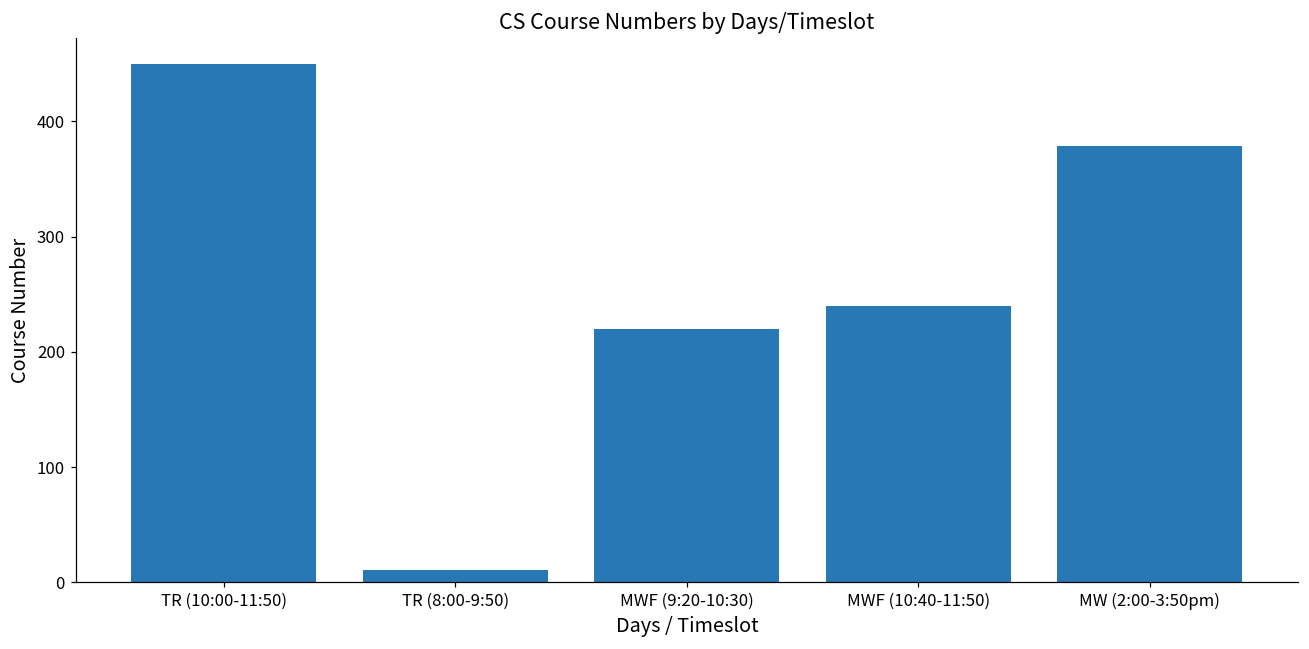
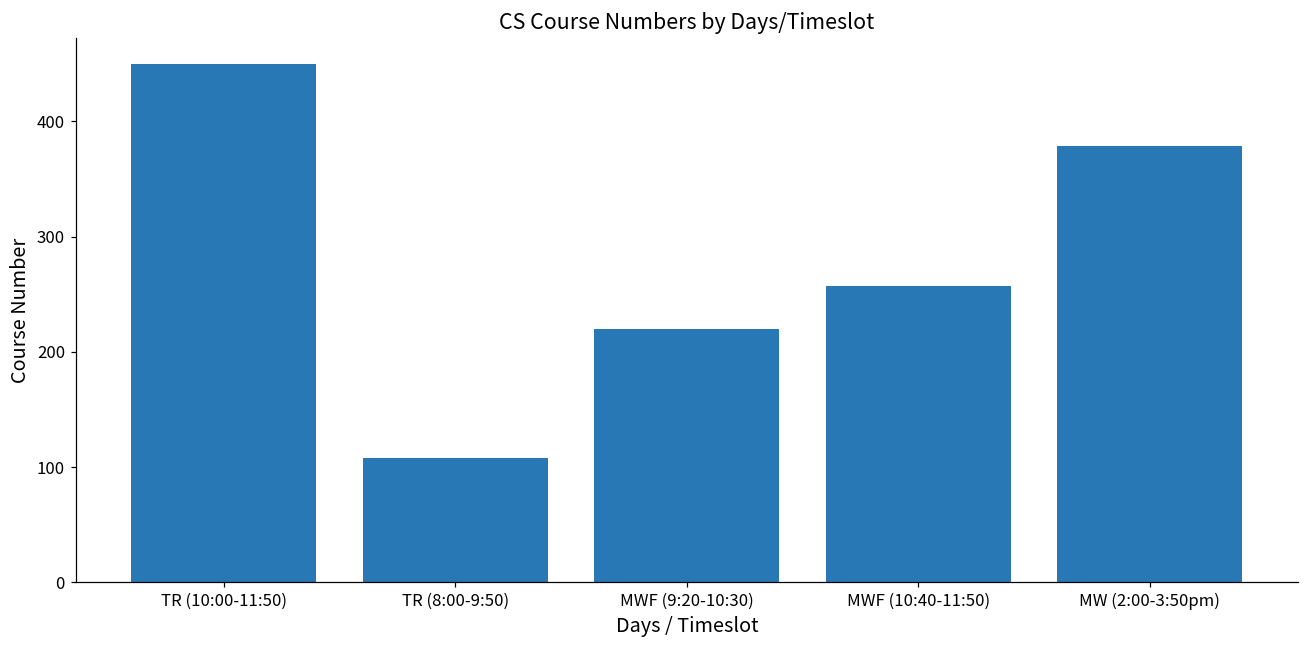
TR (8:00-9:50): 11 -> 108
MWF (10:40-11:50): 240 -> 257
